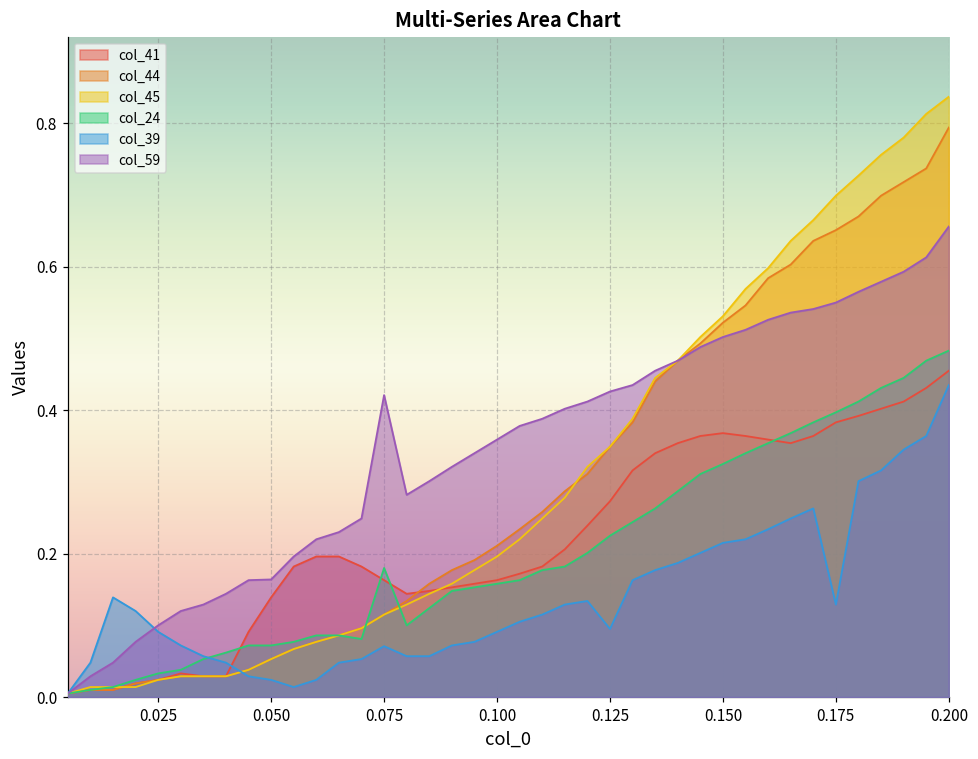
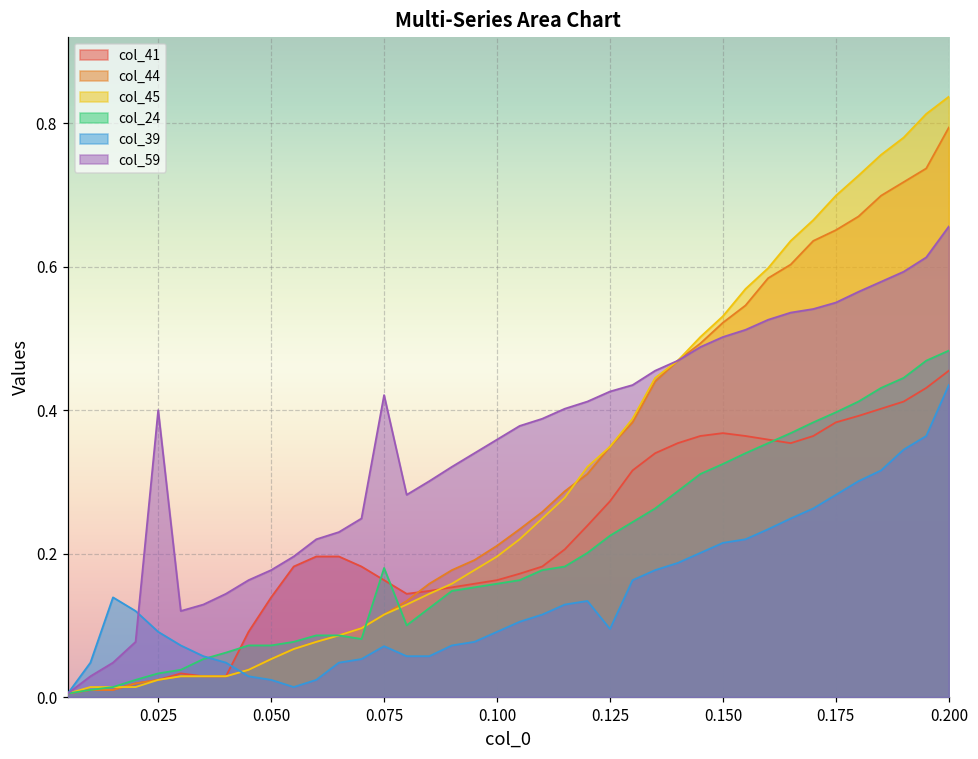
col_59, 0.025: 0.1 -> 0.4
col_59, 0.050: 0.16 -> 0.18
col_39, 0.175: 0.13 -> 0.28
